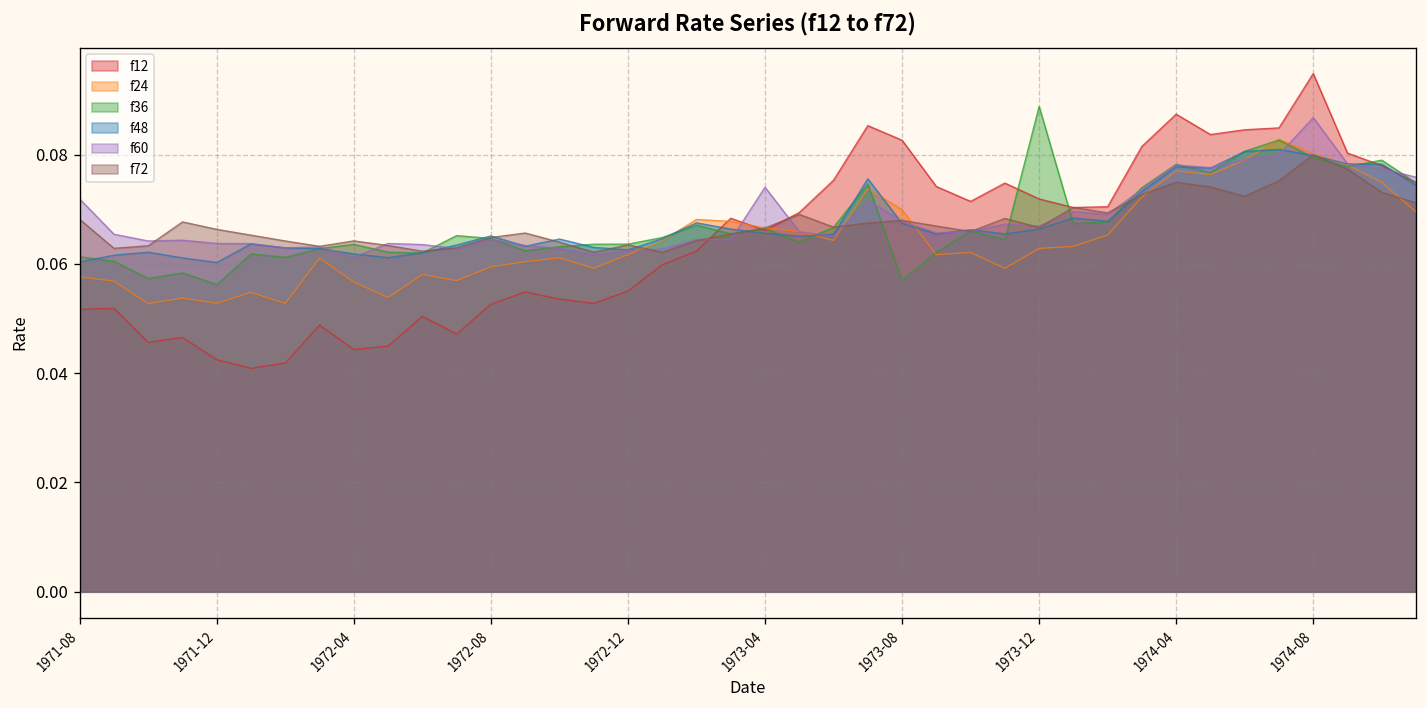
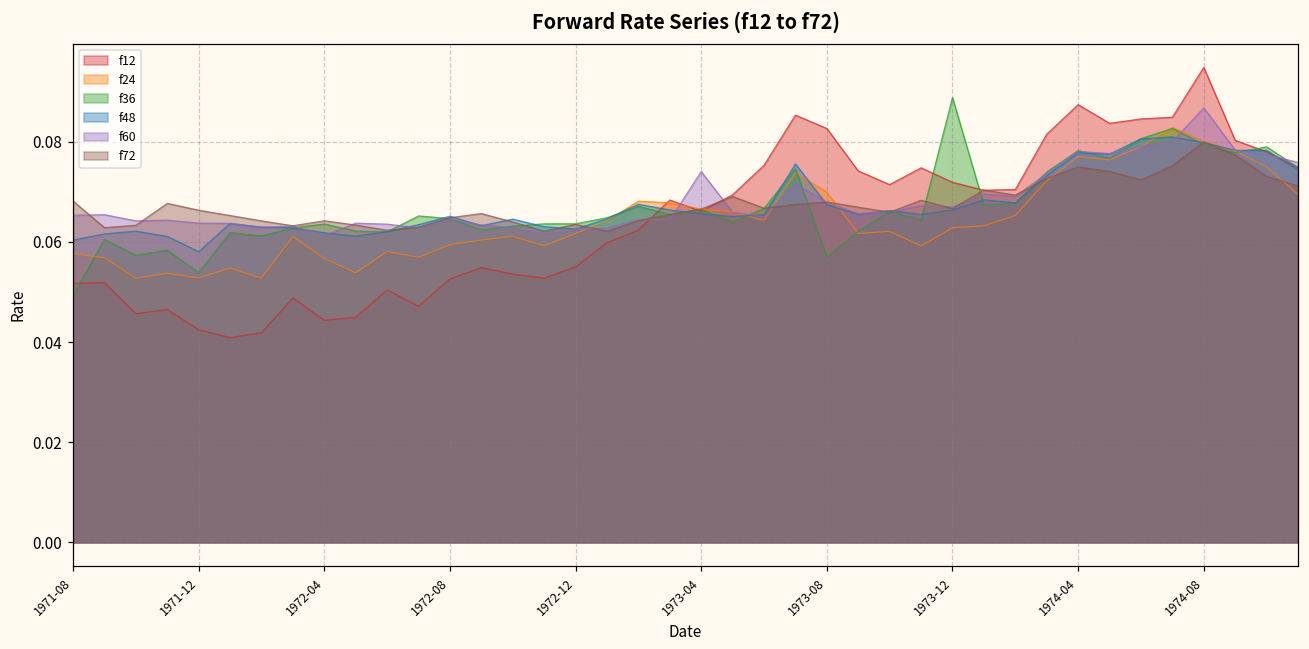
f36, 1971-08: 0.061 -> 0.049
f60, 1971-08: 0.072 -> 0.065
f36, 1971-12: 0.056 -> 0.054
f48, 1971-12: 0.060 -> 0.058
